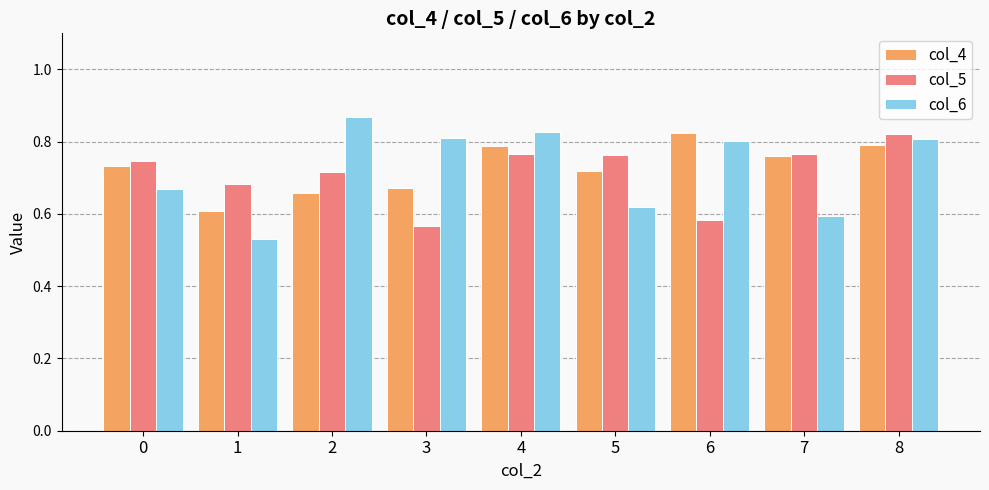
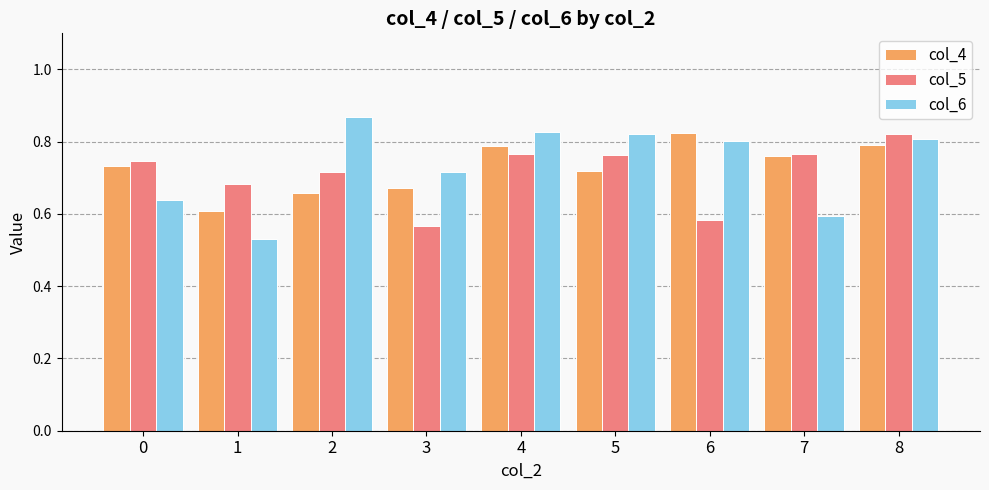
col_6, 0: 0.67 -> 0.64
col_6, 3: 0.81 -> 0.72
col_6, 5: 0.62 -> 0.82
